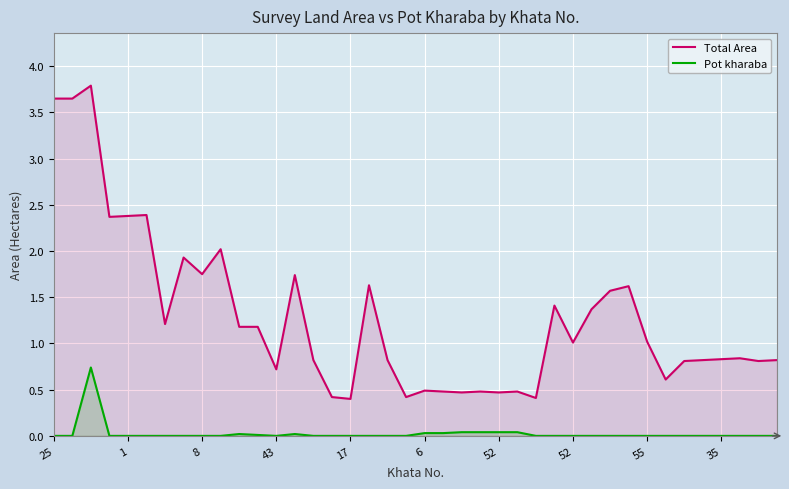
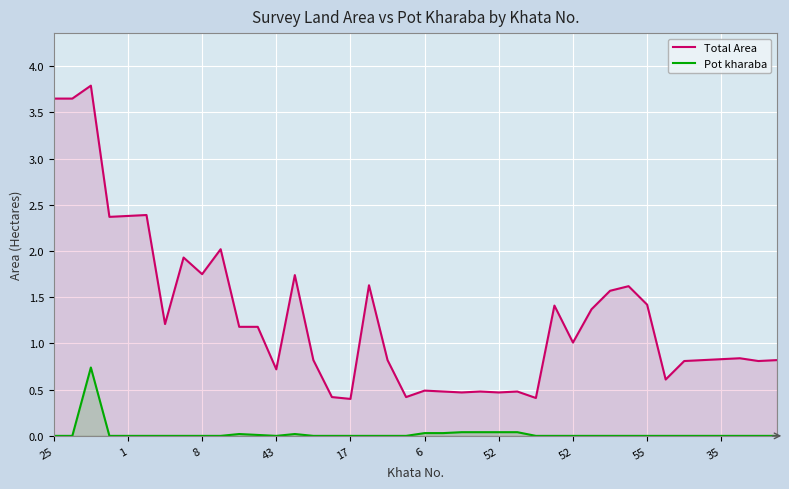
Total Area, 55: 1.0 -> 1.4
